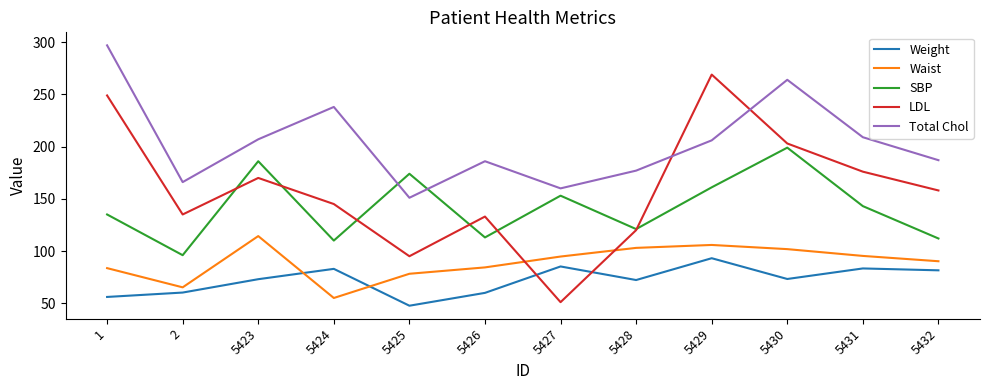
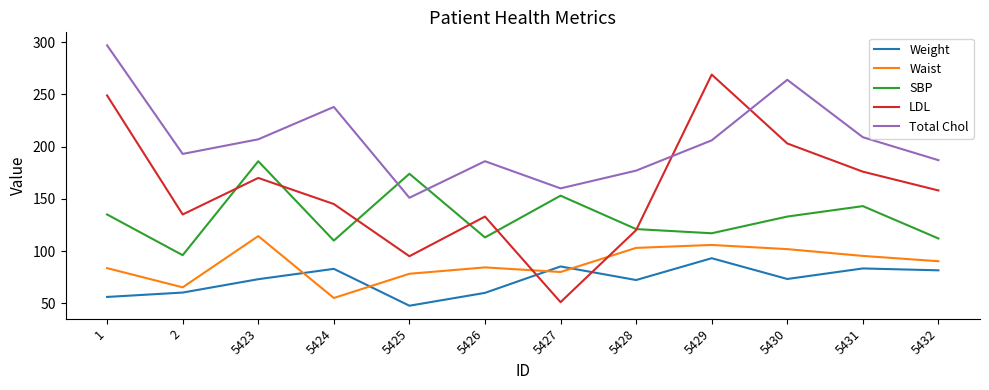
Total Chol, 2: 166 -> 193
Waist, 5427: 95 -> 80
SBP, 5429: 161 -> 117
SBP, 5430: 199 -> 133
